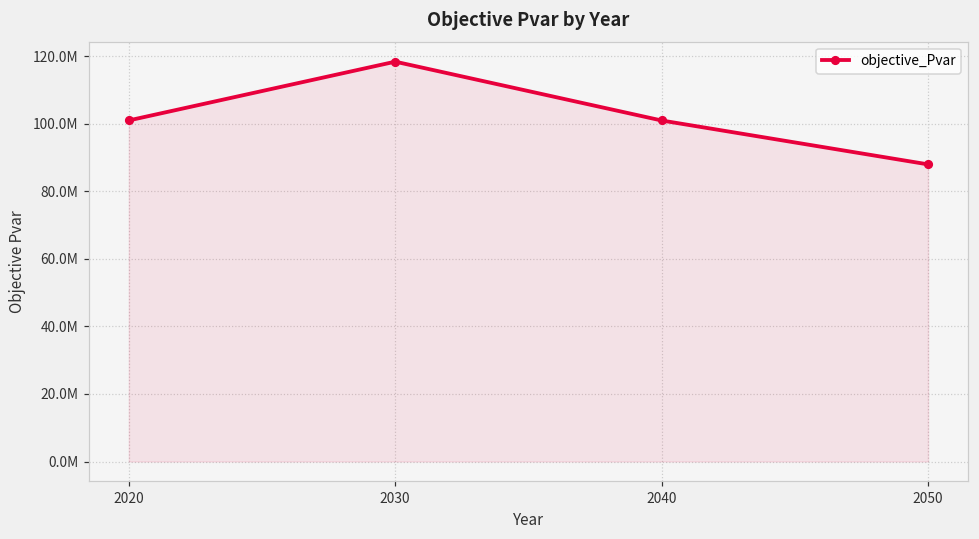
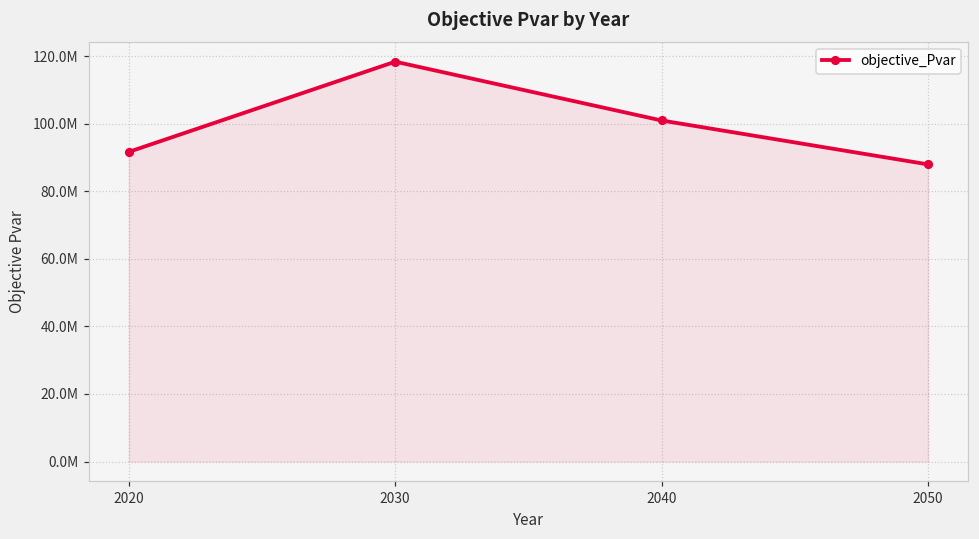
2020: 101000000 -> 92000000
